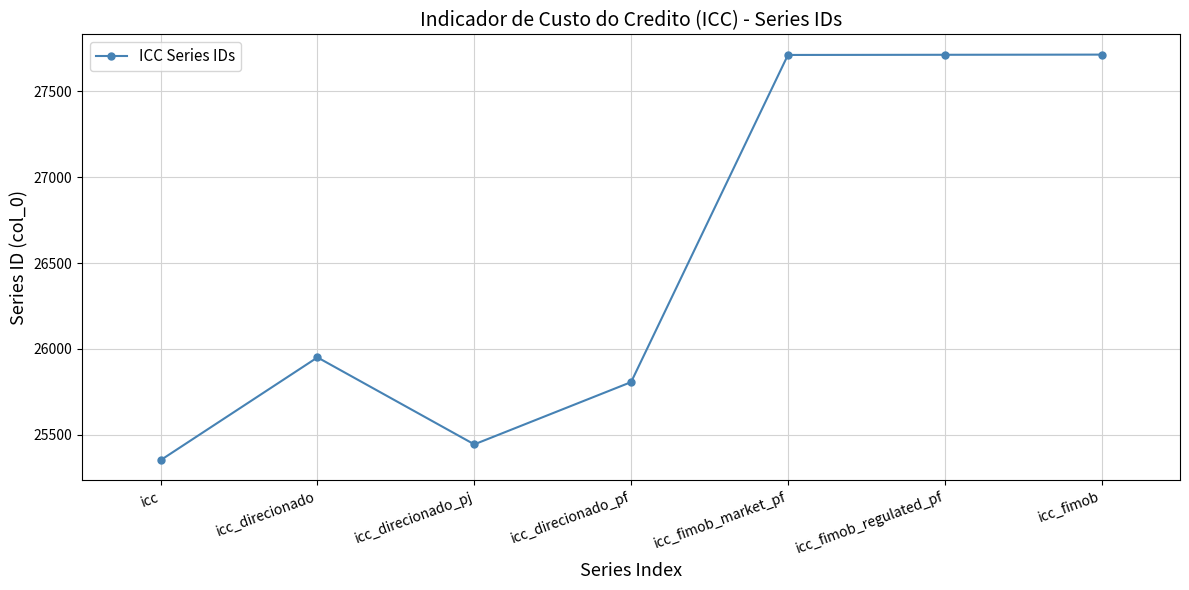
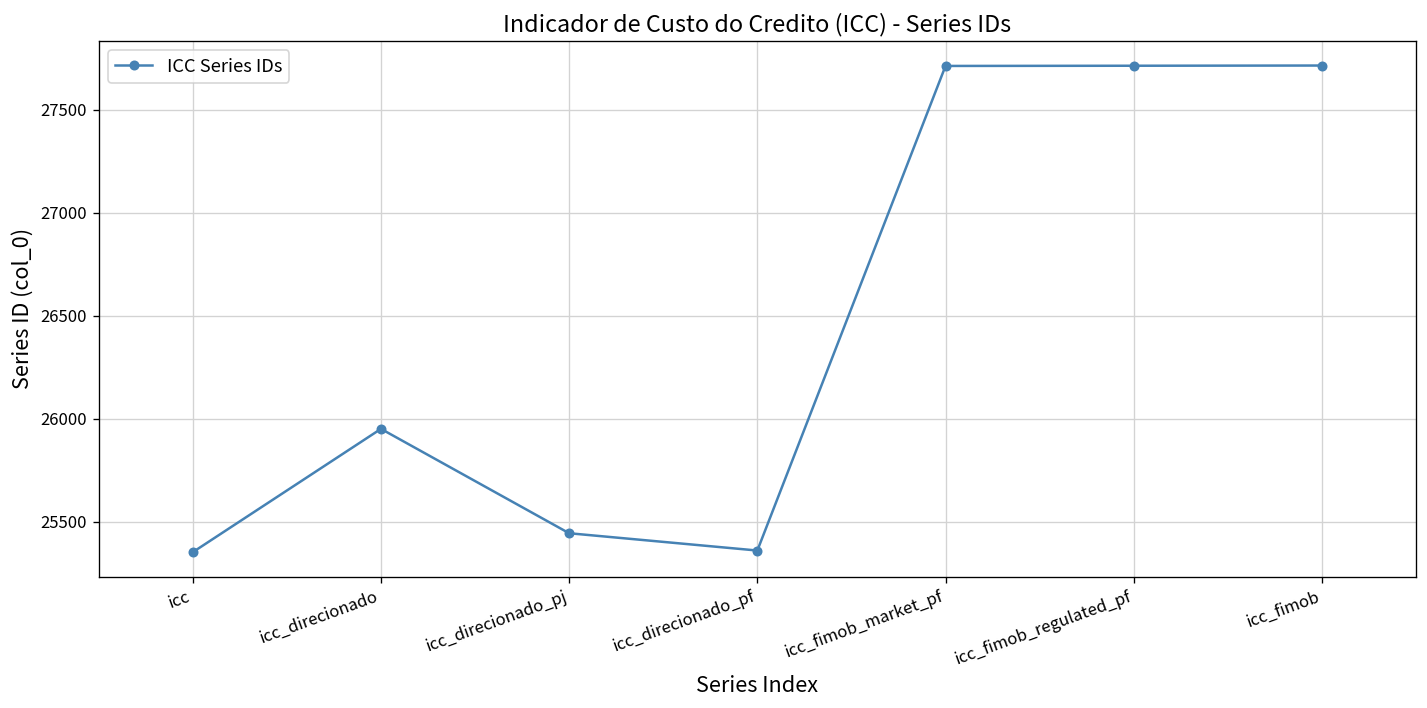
icc_direcionado_pf: 25810 -> 25360
